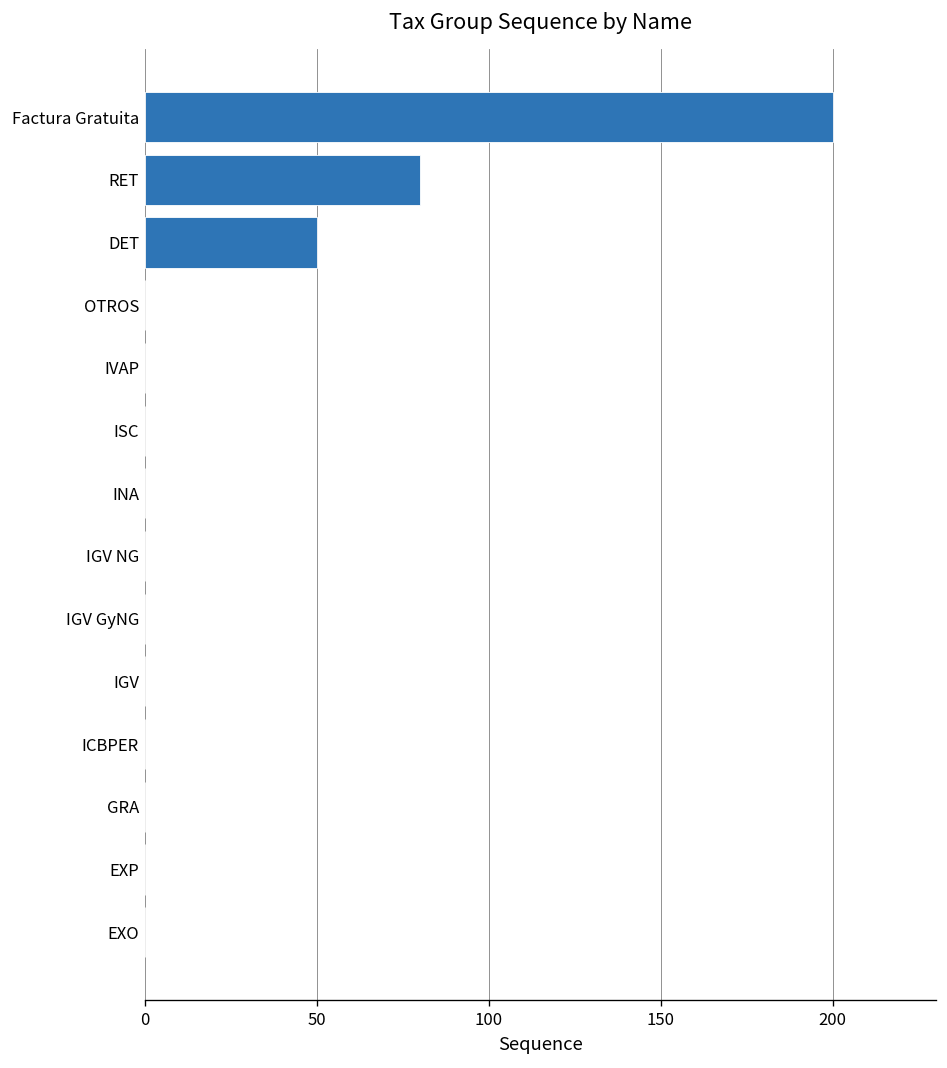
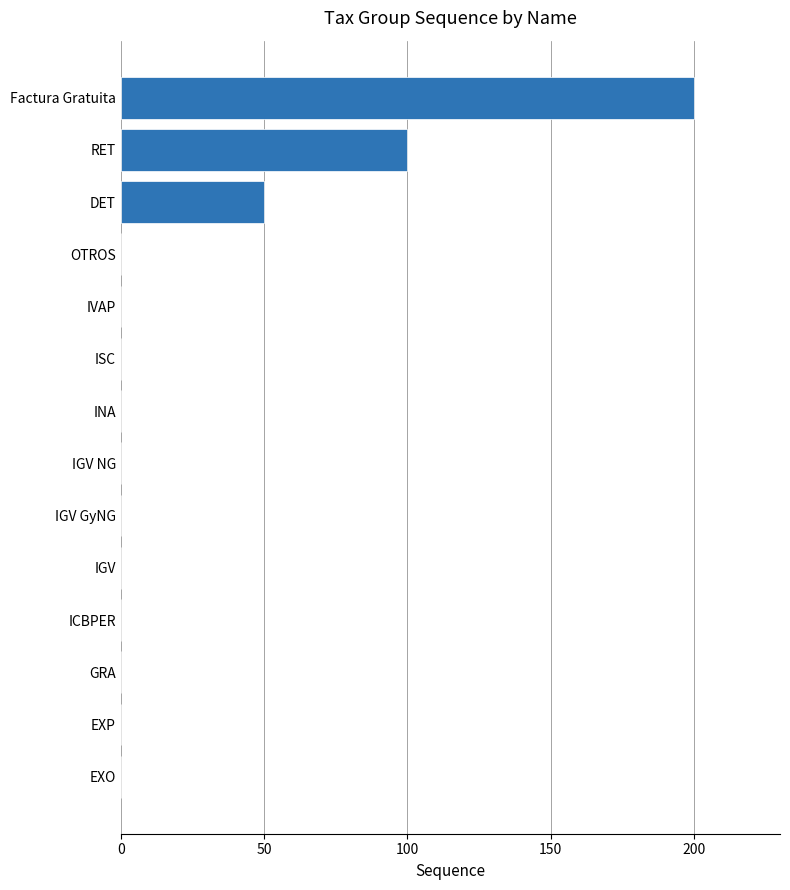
RET: 80 -> 100
